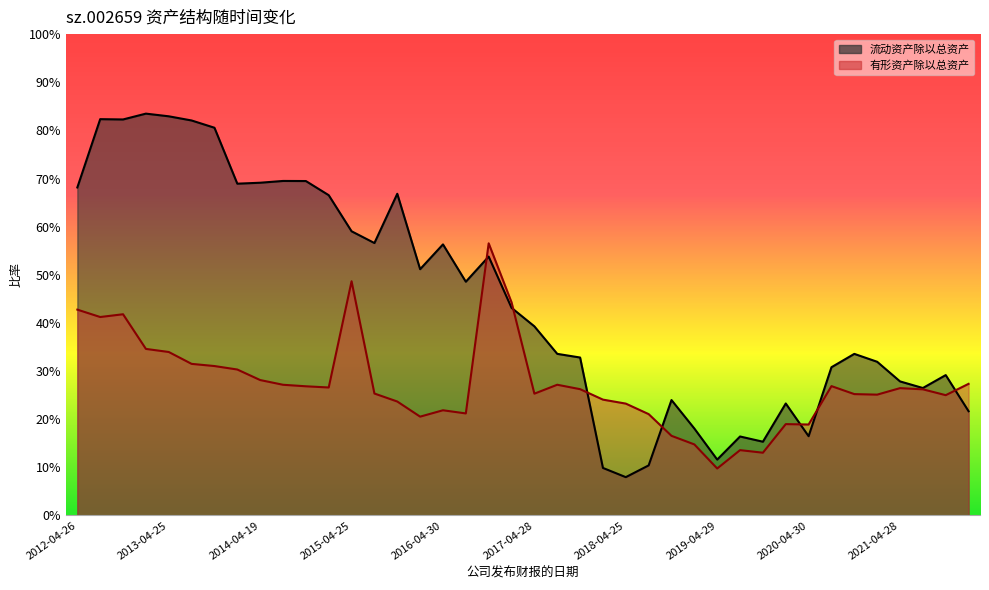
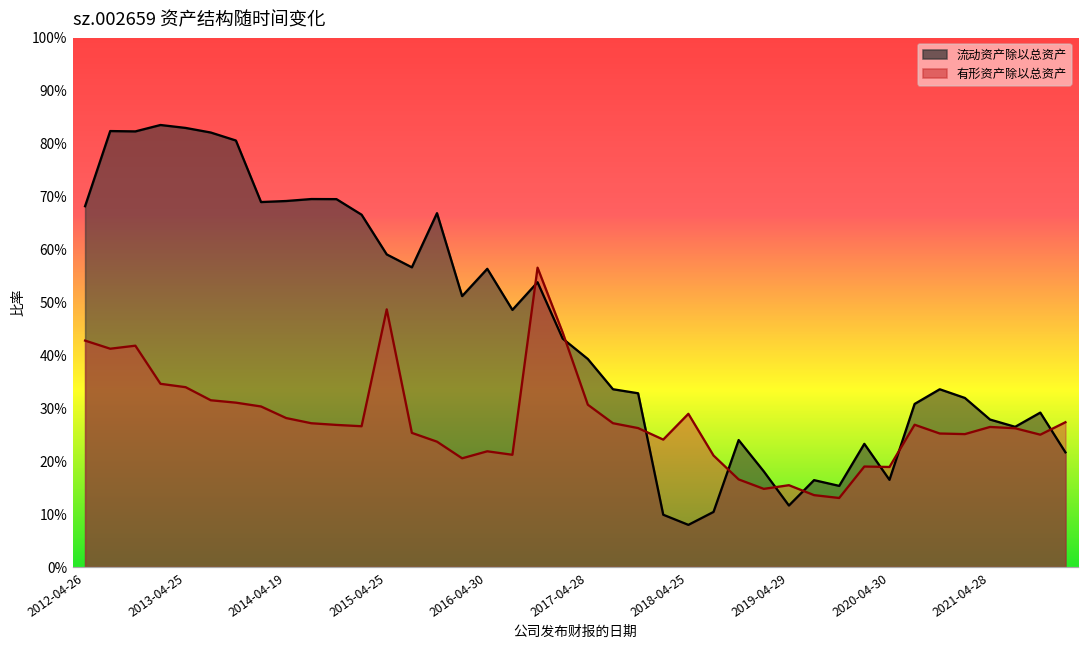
有形资产除以总资产, 2017-04-28: 25% -> 31%
有形资产除以总资产, 2018-04-25: 23% -> 29%
有形资产除以总资产, 2019-04-29: 10% -> 15%
